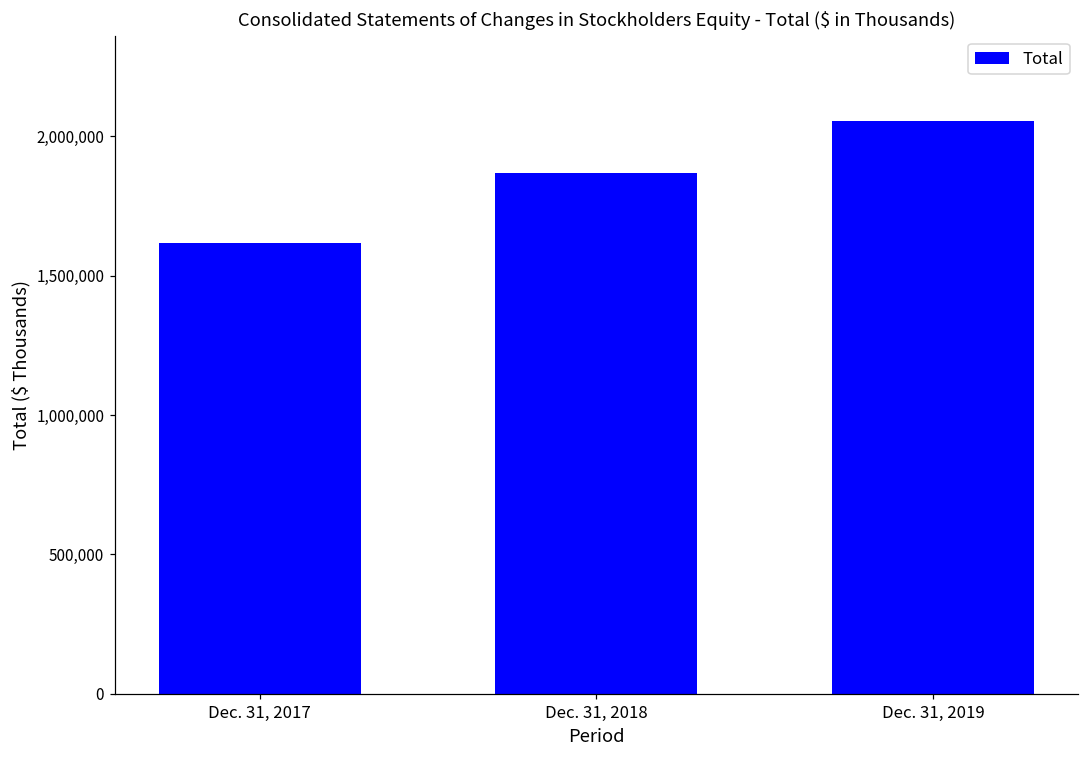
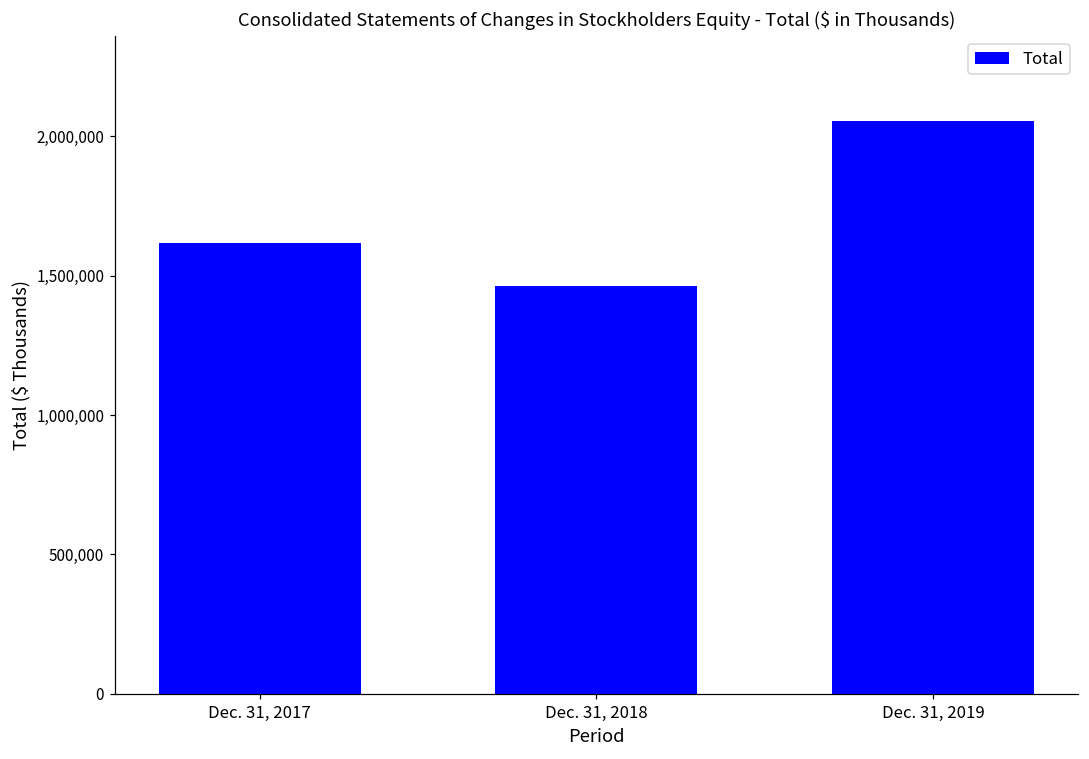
Dec. 31, 2018: 1,870,000 -> 1,460,000
